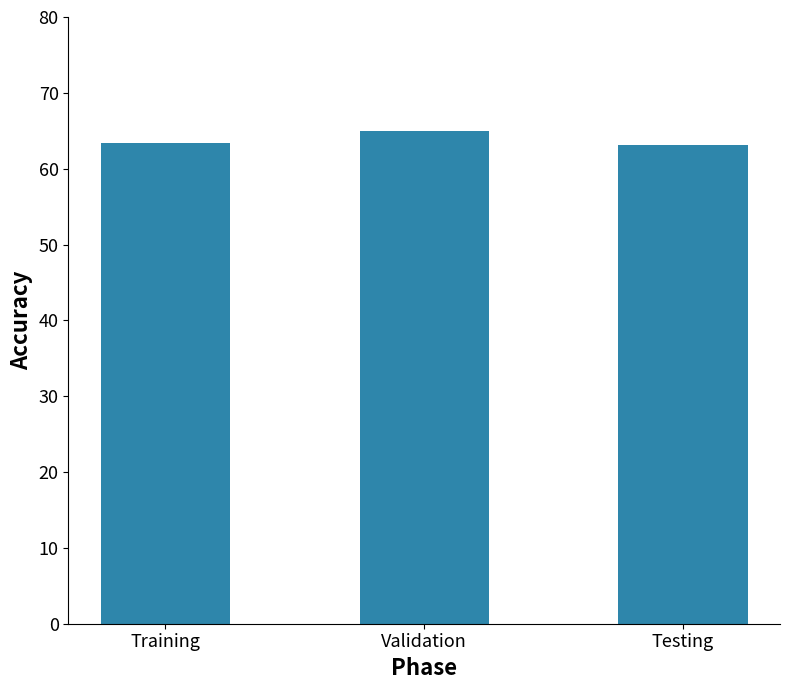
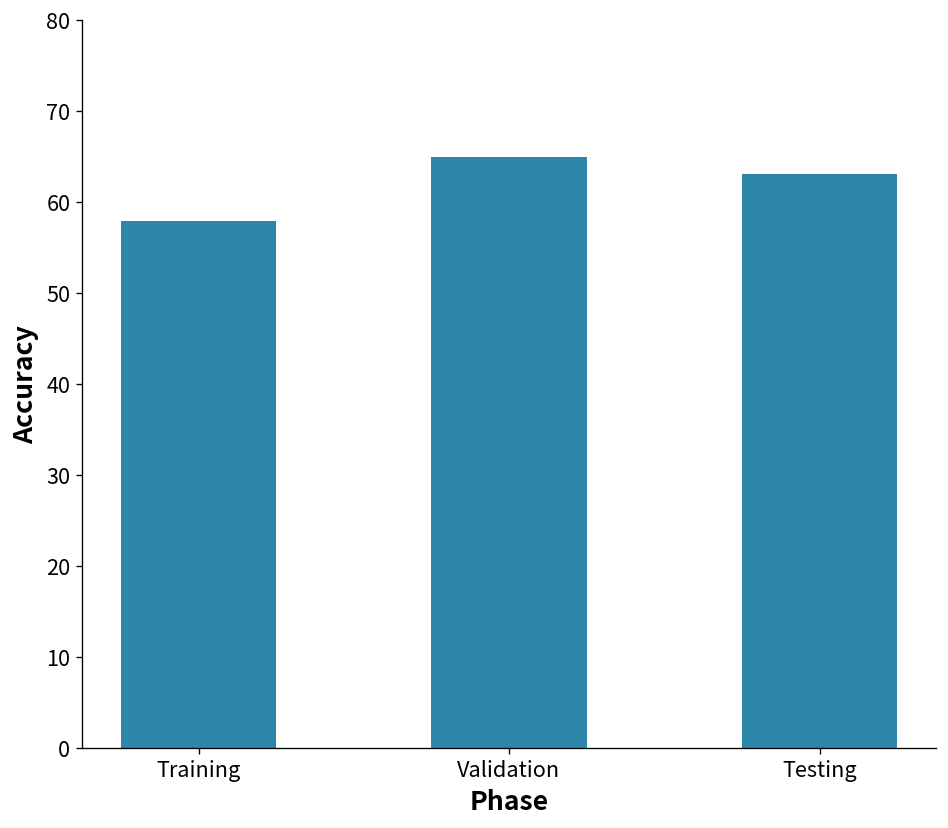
Training: 63 -> 58
